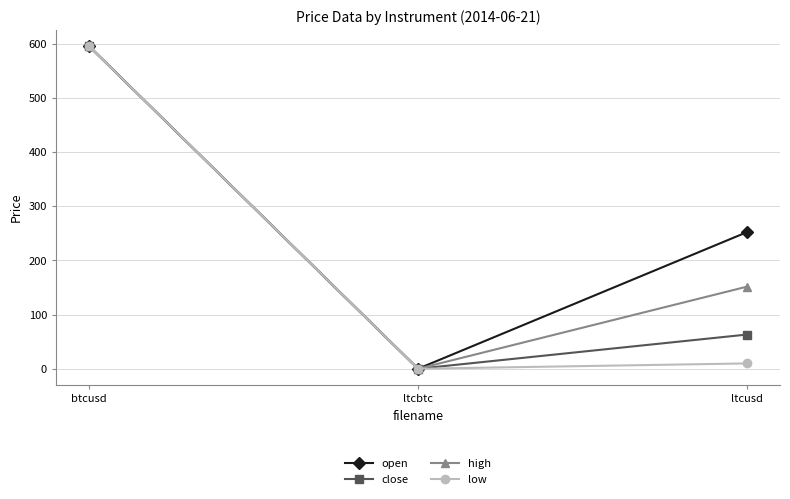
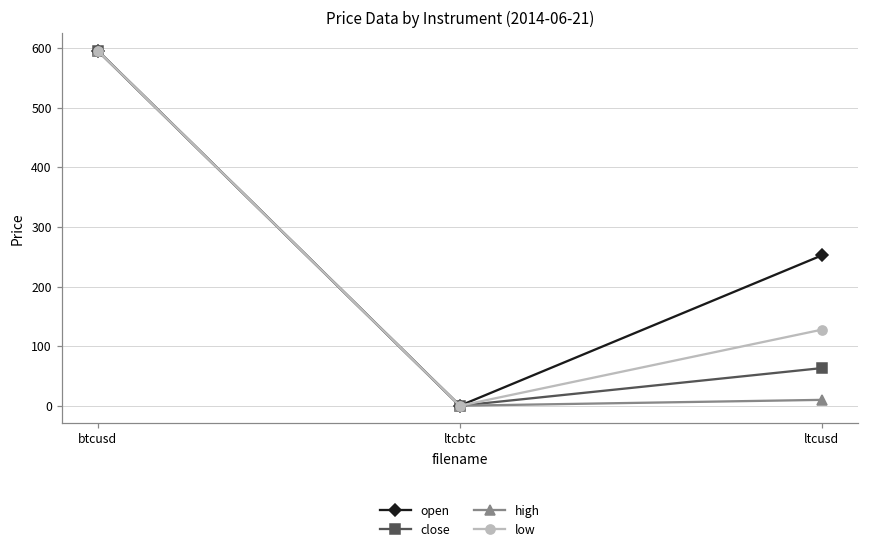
high, ltcusd: 150 -> 10
low, ltcusd: 10 -> 130
